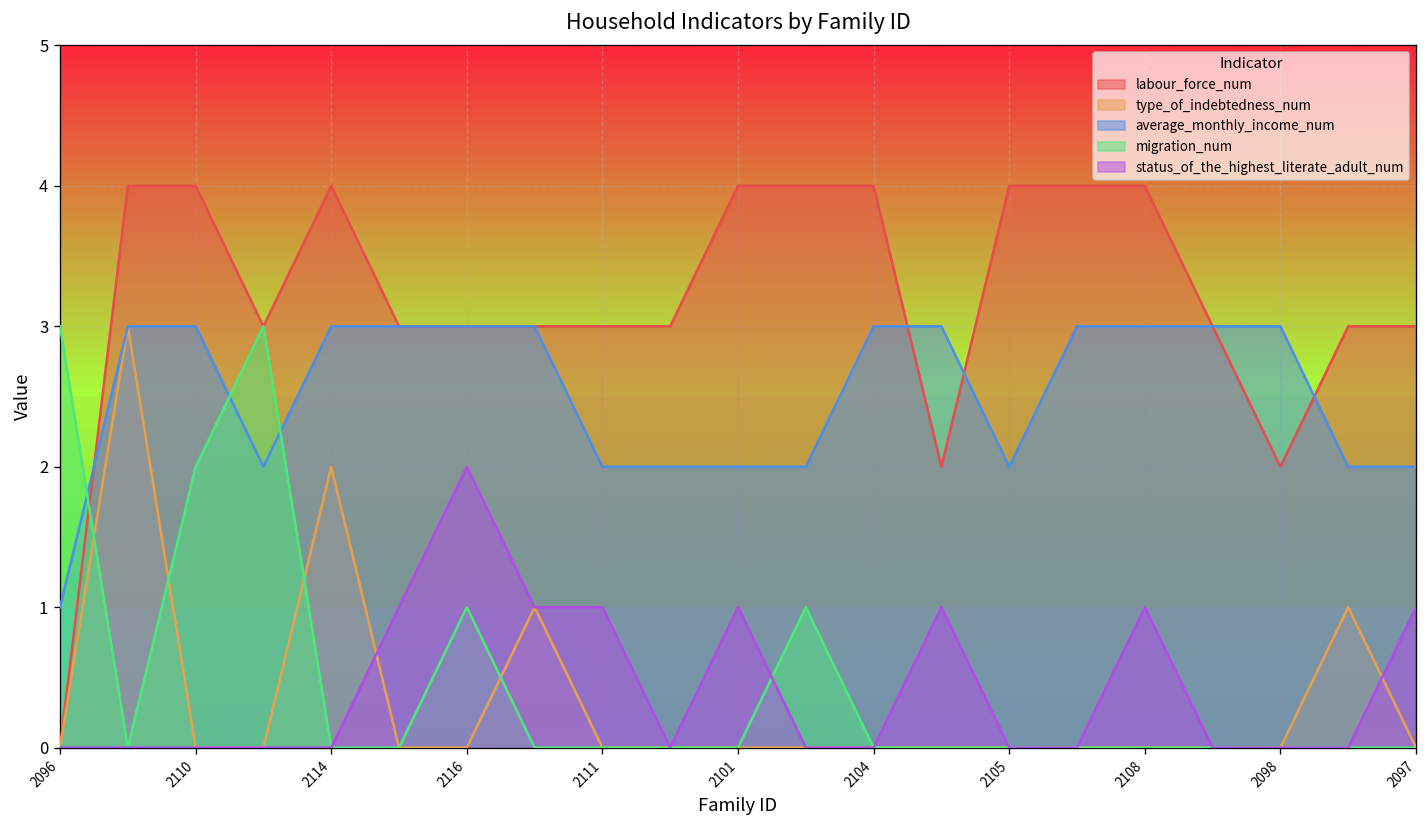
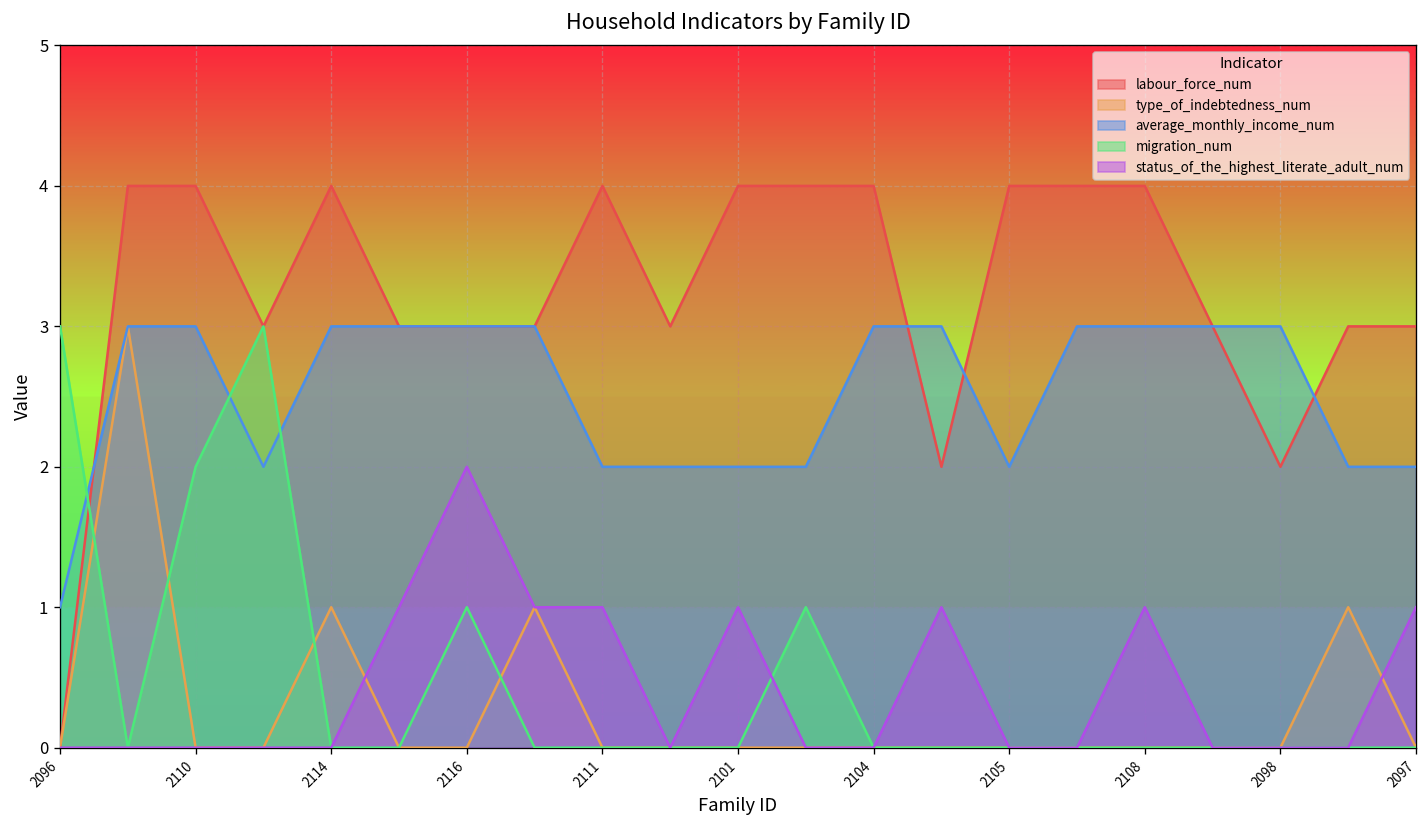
type_of_indebtedness_num, 2114: 2 -> 1
labour_force_num, 2111: 3 -> 4
